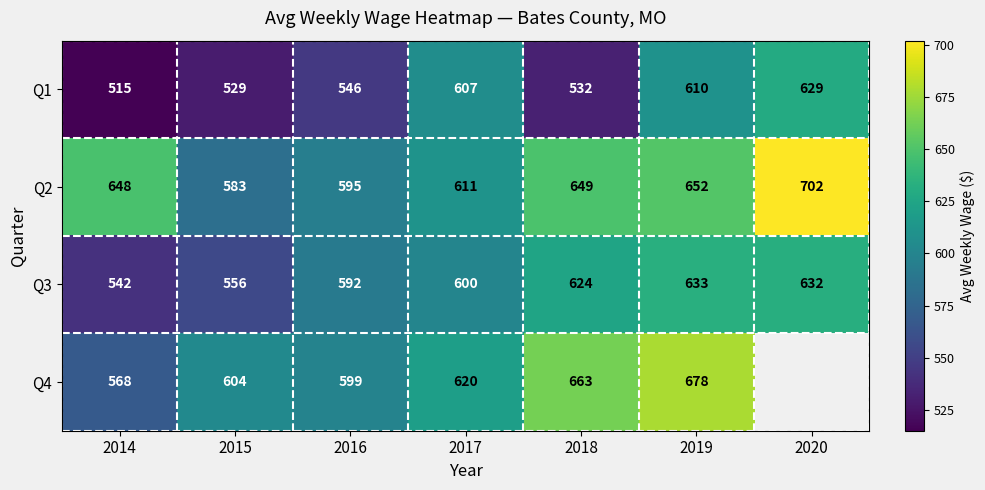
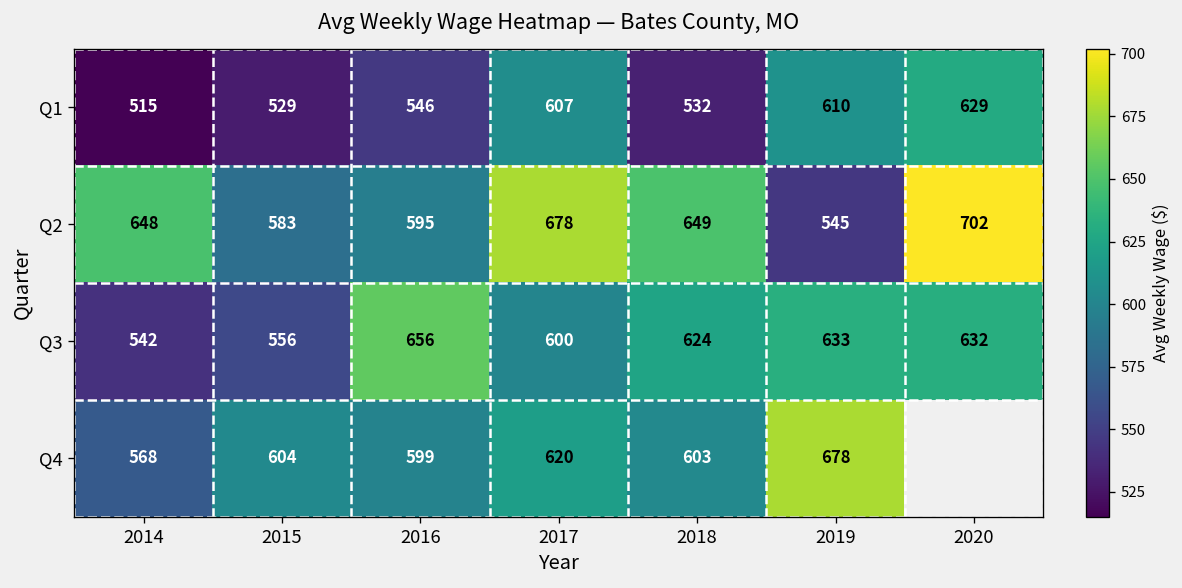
Q2, 2017: 611 -> 678
Q2, 2019: 652 -> 545
Q3, 2016: 592 -> 656
Q4, 2018: 663 -> 603
